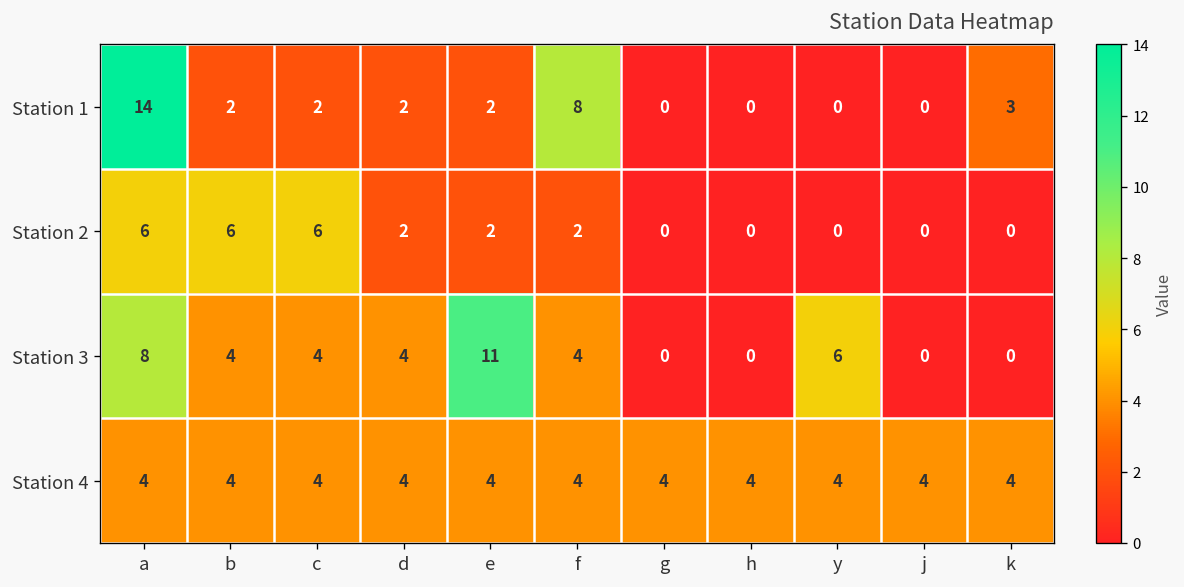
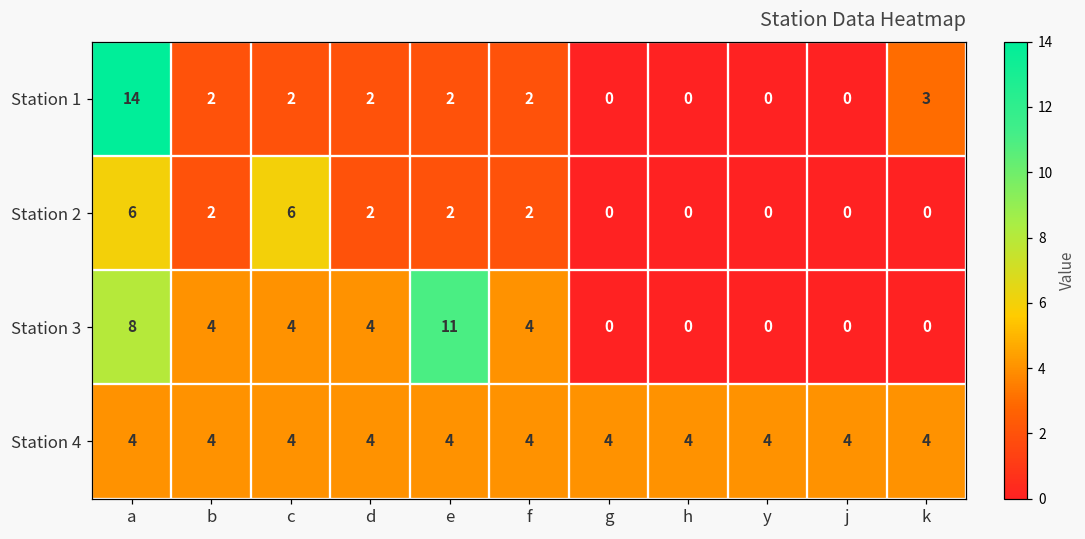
Station 1, f: 8 -> 2
Station 2, b: 6 -> 2
Station 3, y: 6 -> 0
